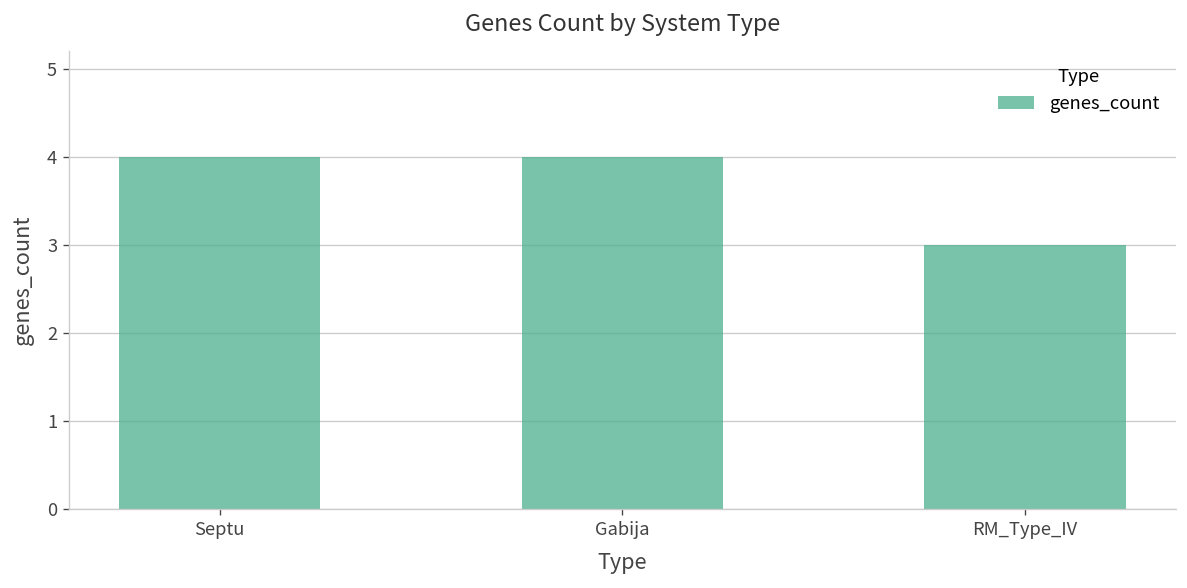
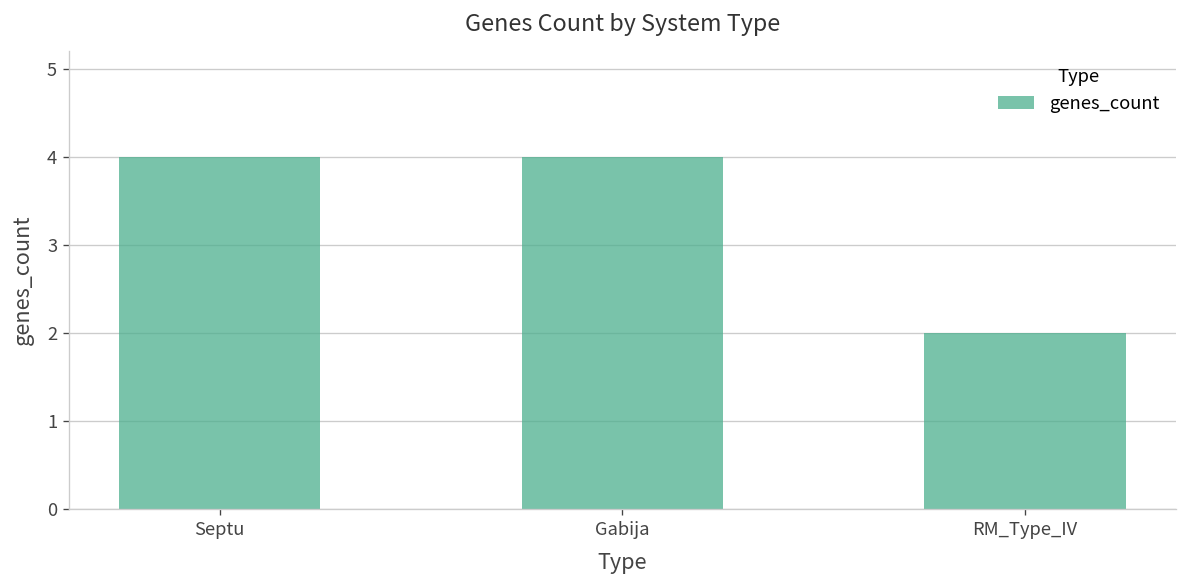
RM_Type_IV: 3 -> 2
